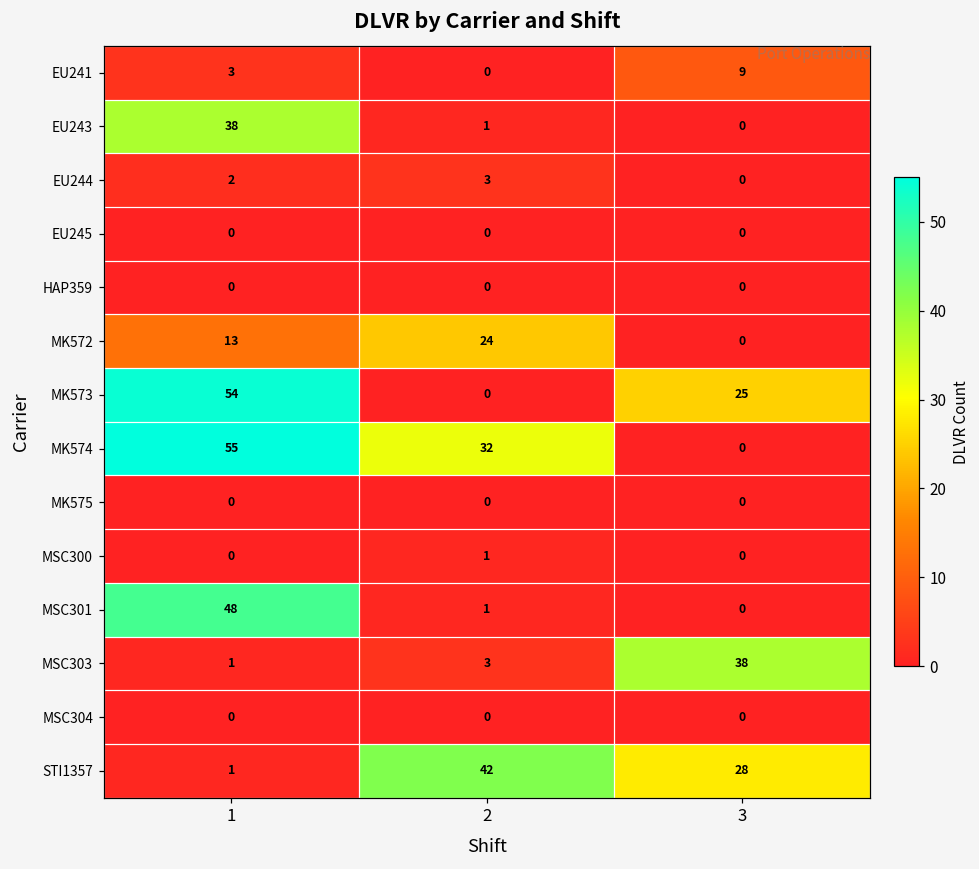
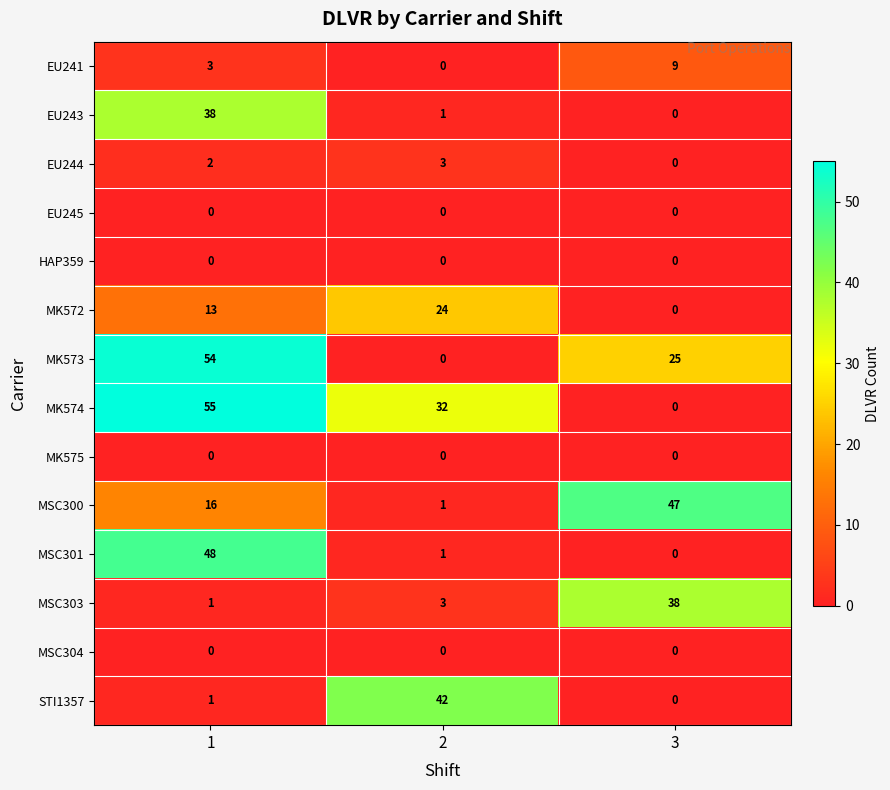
MSC300, 1: 0 -> 16
MSC300, 3: 0 -> 47
STI1357, 3: 28 -> 0
